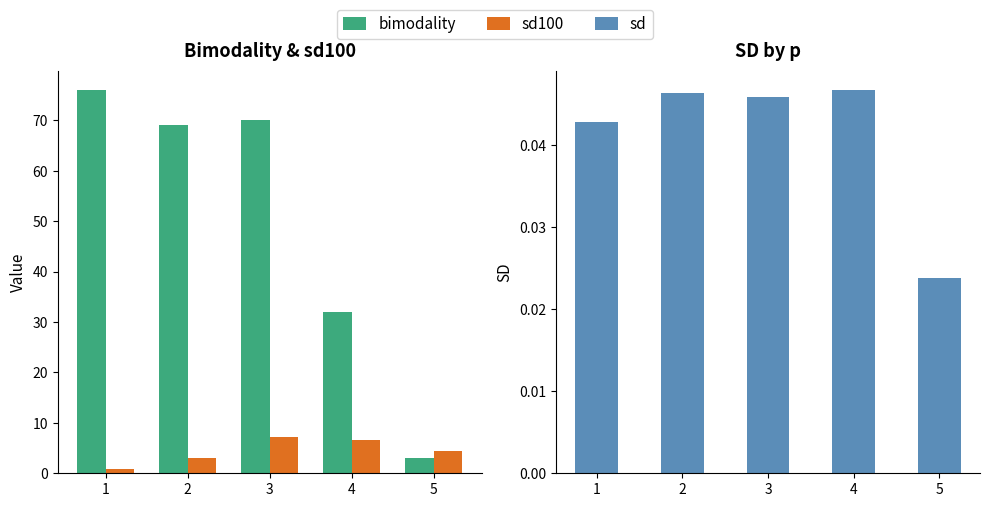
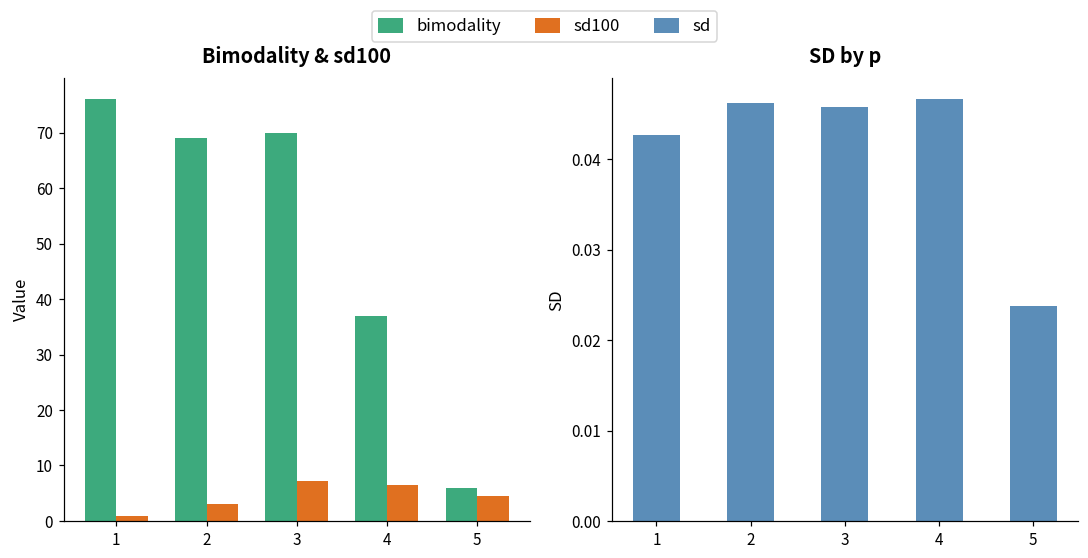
Bimodality & sd100, bimodality, 4: 32 -> 37
Bimodality & sd100, bimodality, 5: 3 -> 6
